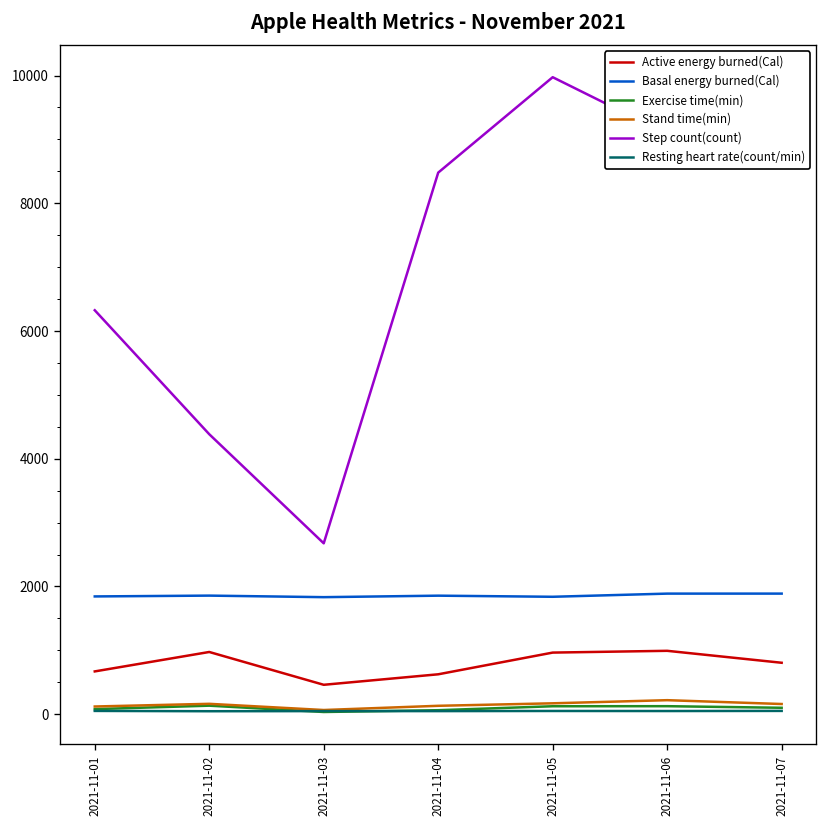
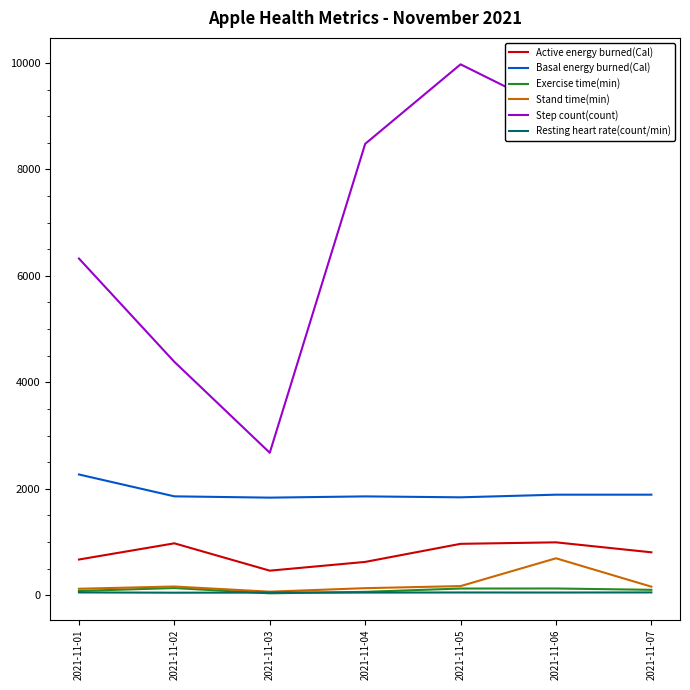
Basal energy burned(Cal), 2021-11-01: 1800 -> 2300
Stand time(min), 2021-11-06: 200 -> 700
